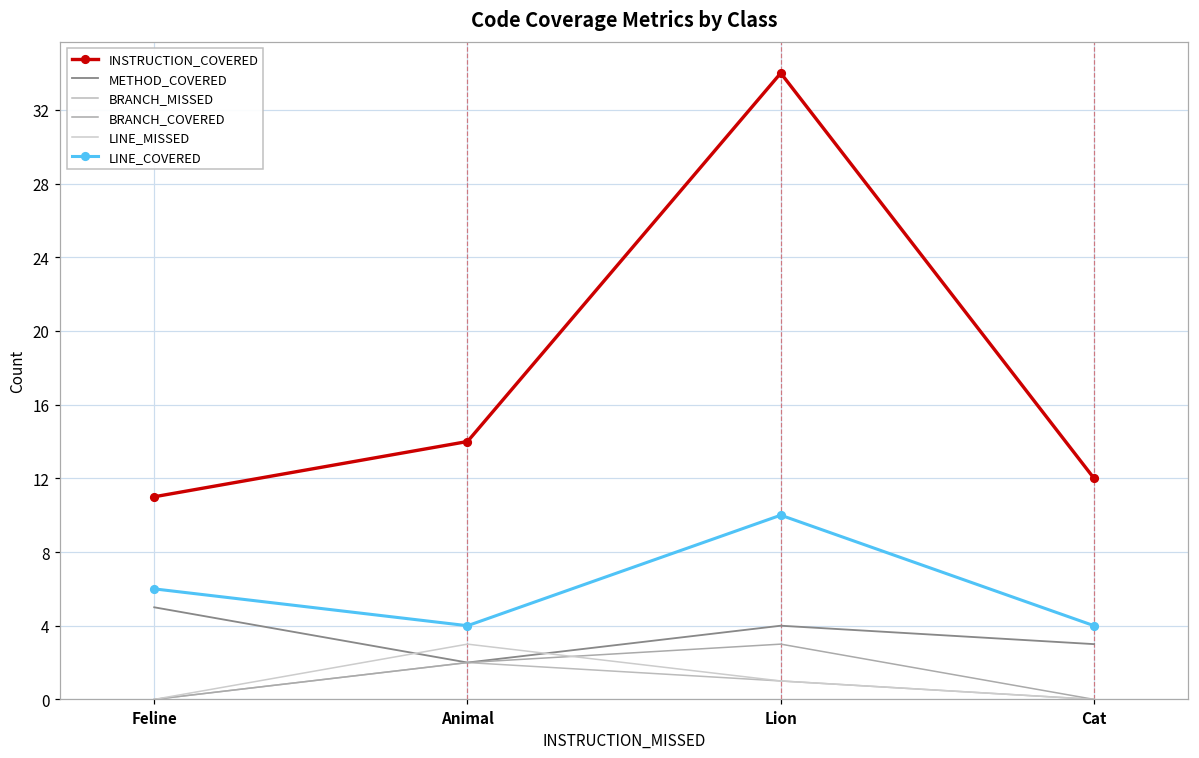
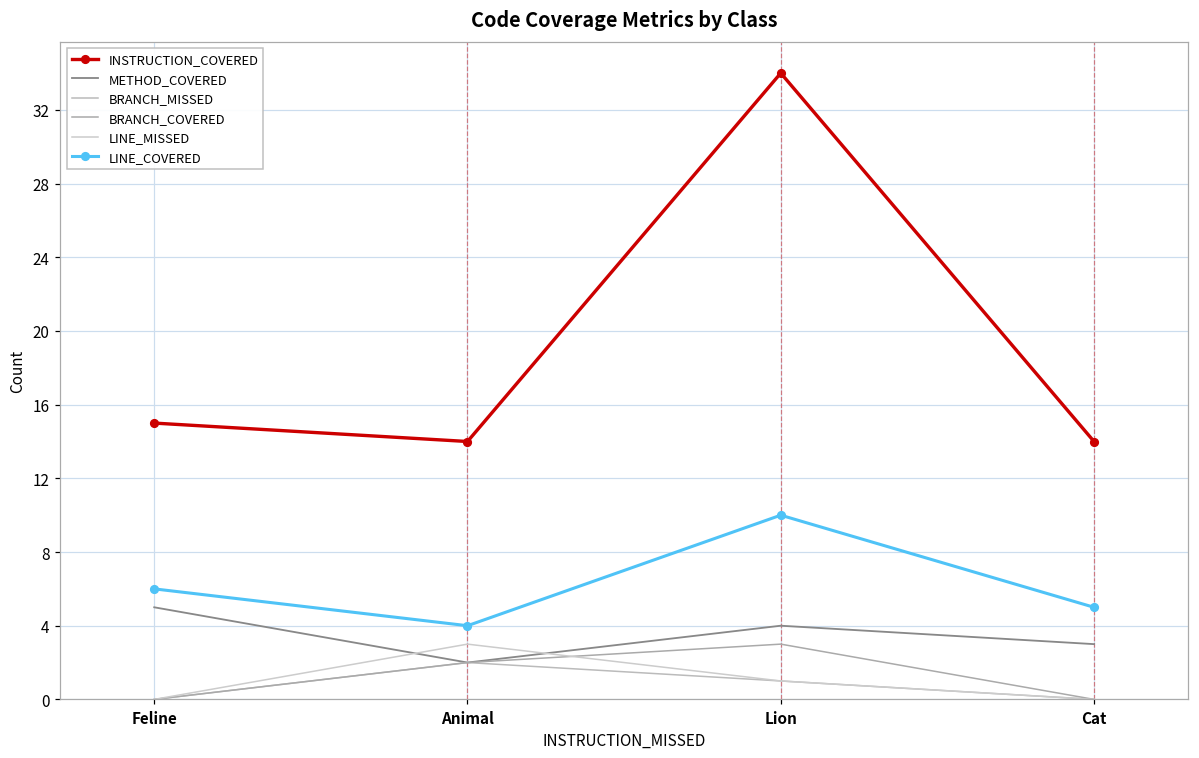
INSTRUCTION_COVERED, Feline: 11 -> 15
INSTRUCTION_COVERED, Cat: 12 -> 14
LINE_COVERED, Cat: 4 -> 5
